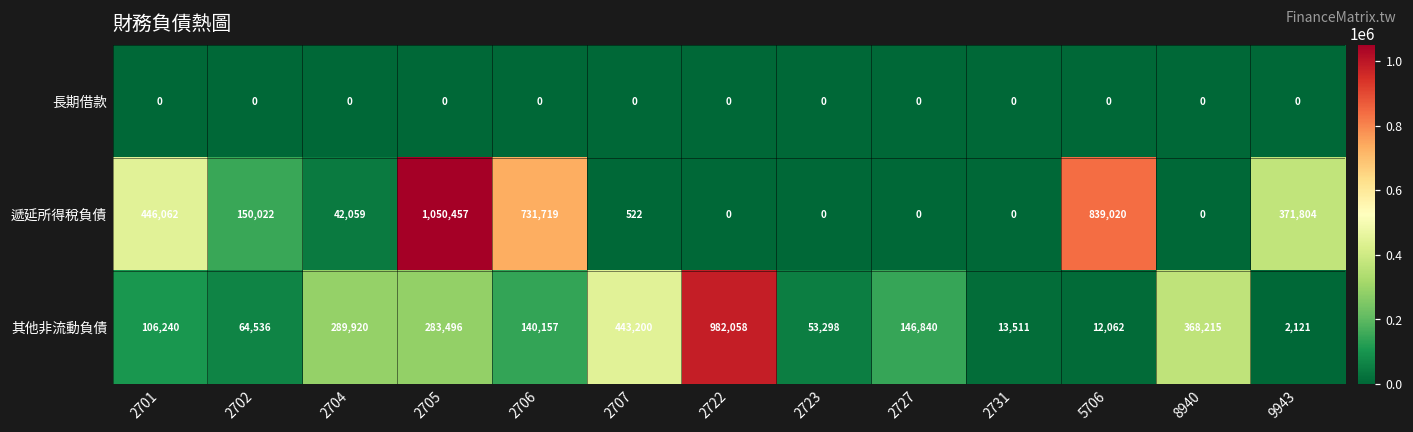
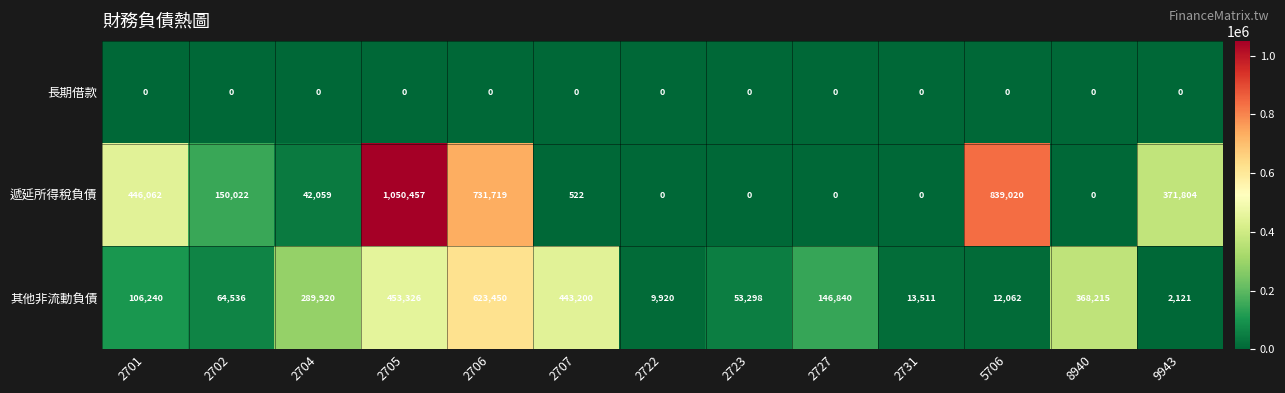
其他非流動負債, 2705: 283,496 -> 453,326
其他非流動負債, 2706: 140,157 -> 623,450
其他非流動負債, 2722: 982,058 -> 9,920
